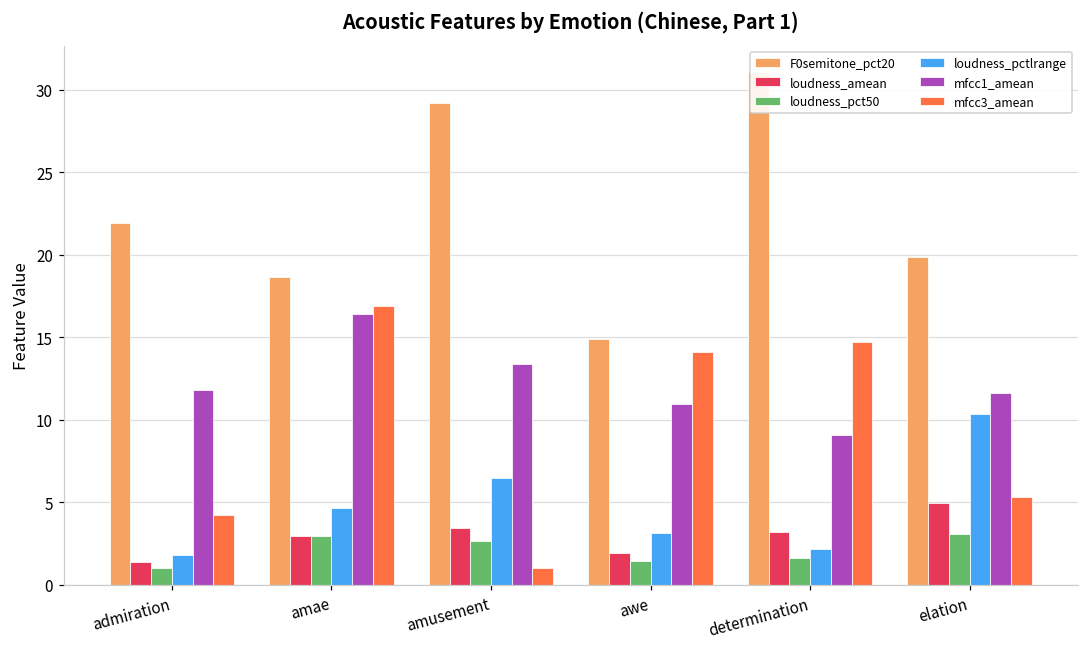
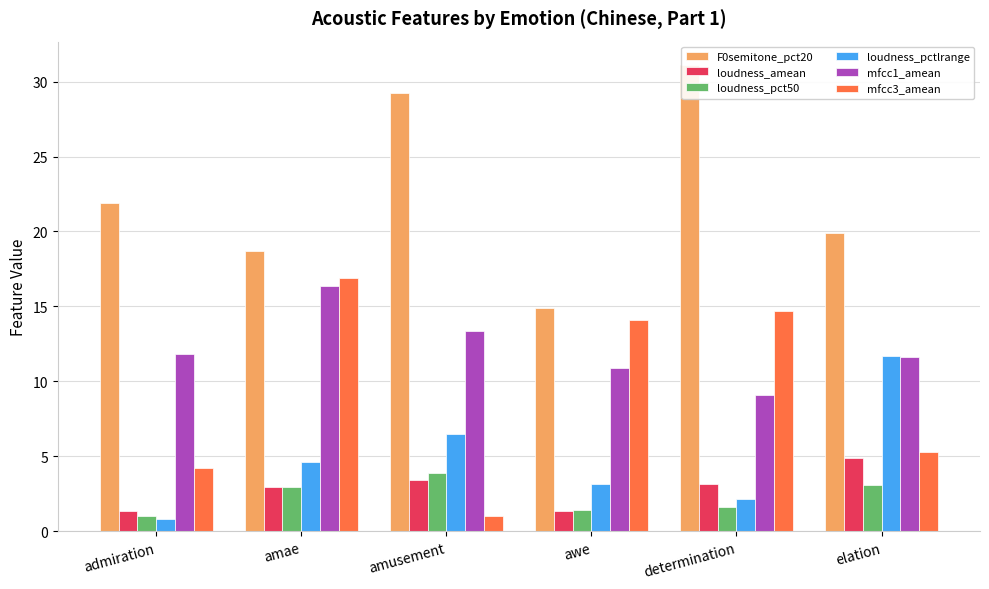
loudness_pctlrange, admiration: 1.8 -> 0.9
loudness_pct50, amusement: 2.6 -> 3.9
loudness_amean, awe: 1.9 -> 1.3
loudness_pctlrange, elation: 10.4 -> 11.7
